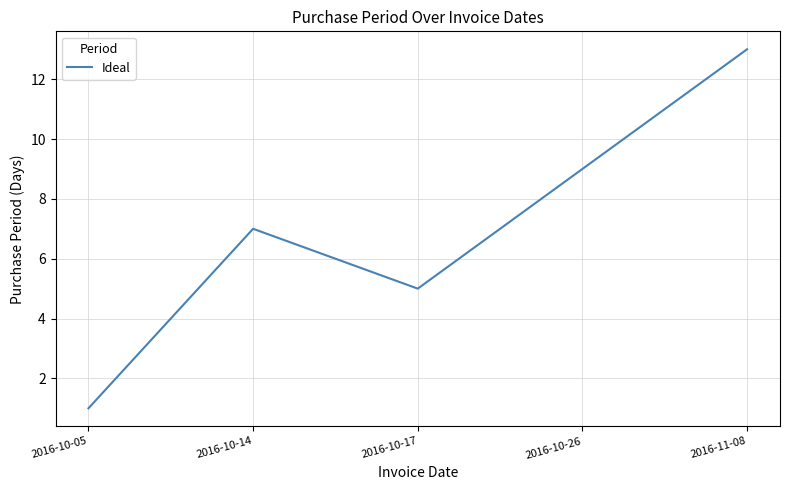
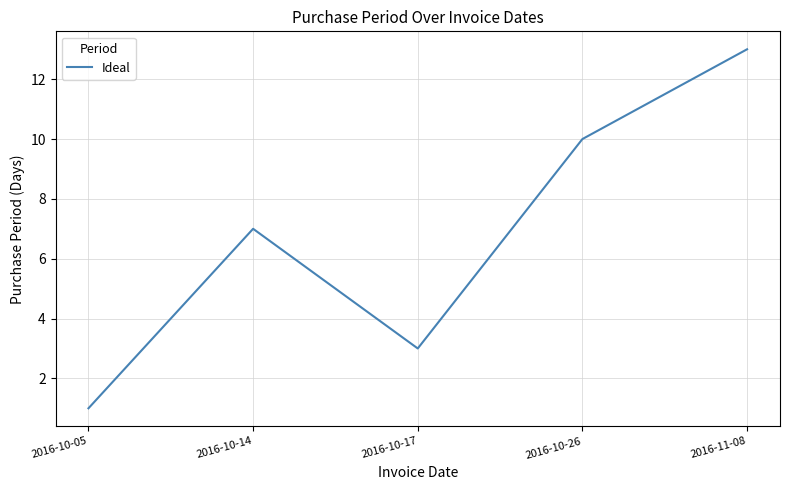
2016-10-17: 5 -> 3
2016-10-26: 9 -> 10
